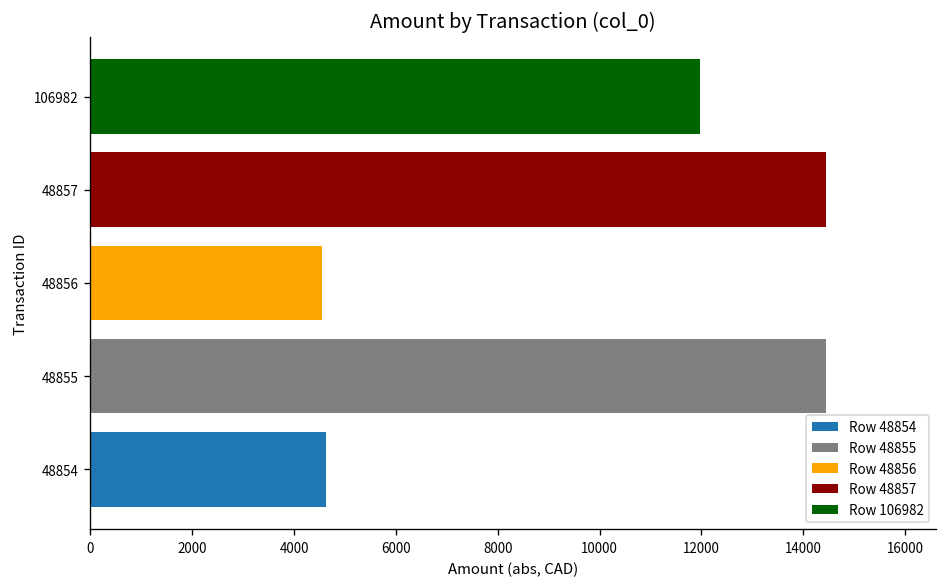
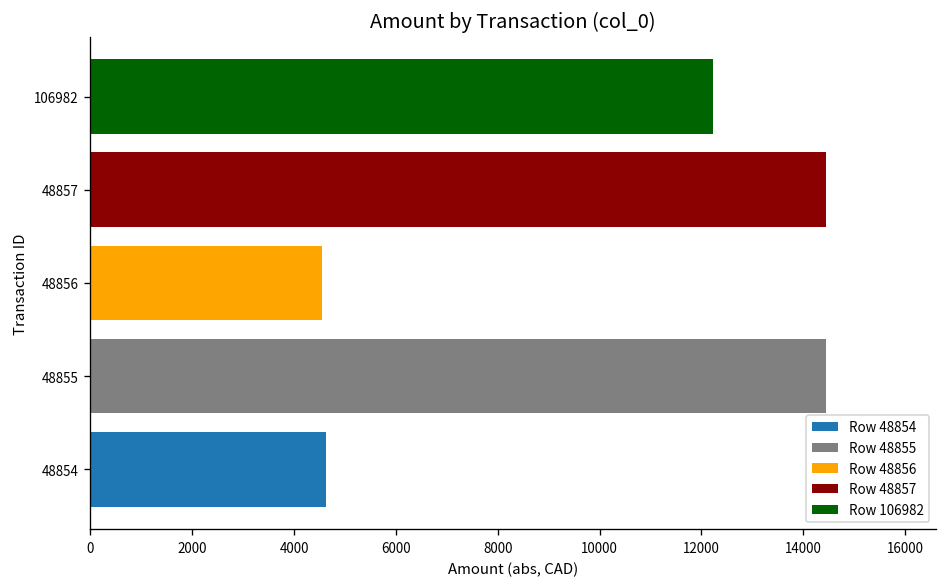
106982: 12000 -> 12200
